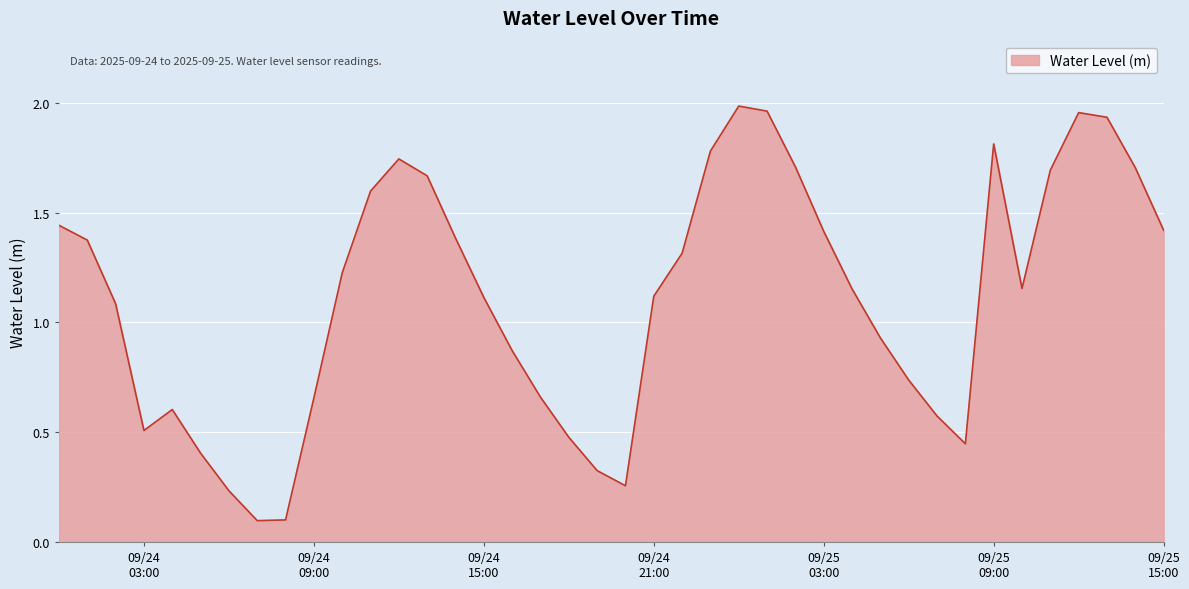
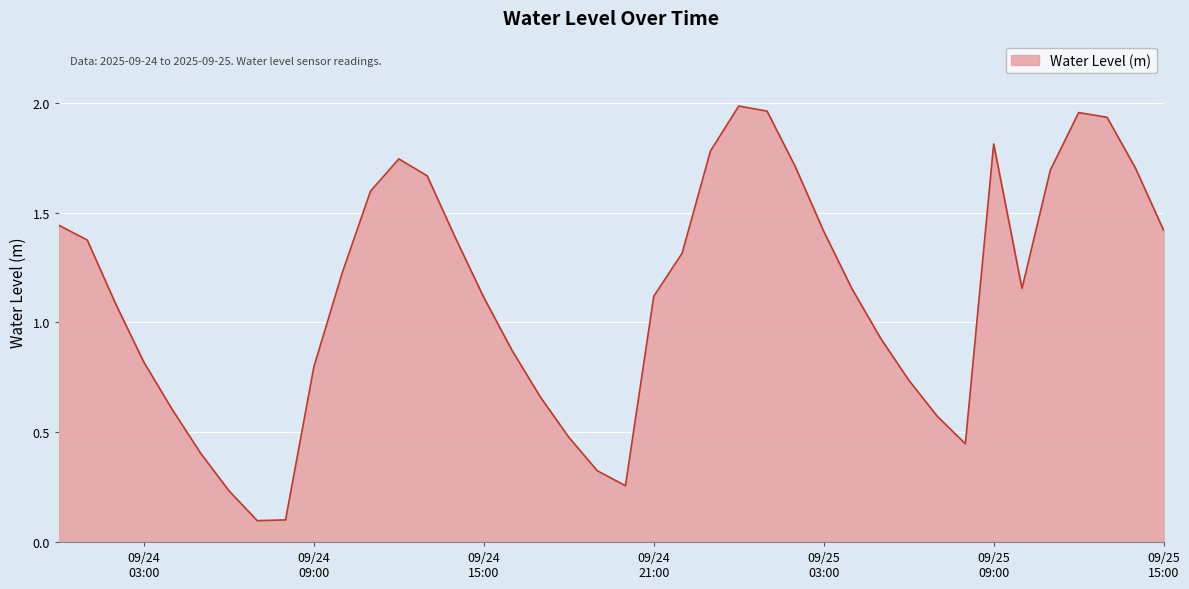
09/24 03:00: 0.51 -> 0.82
09/24 09:00: 0.66 -> 0.80
